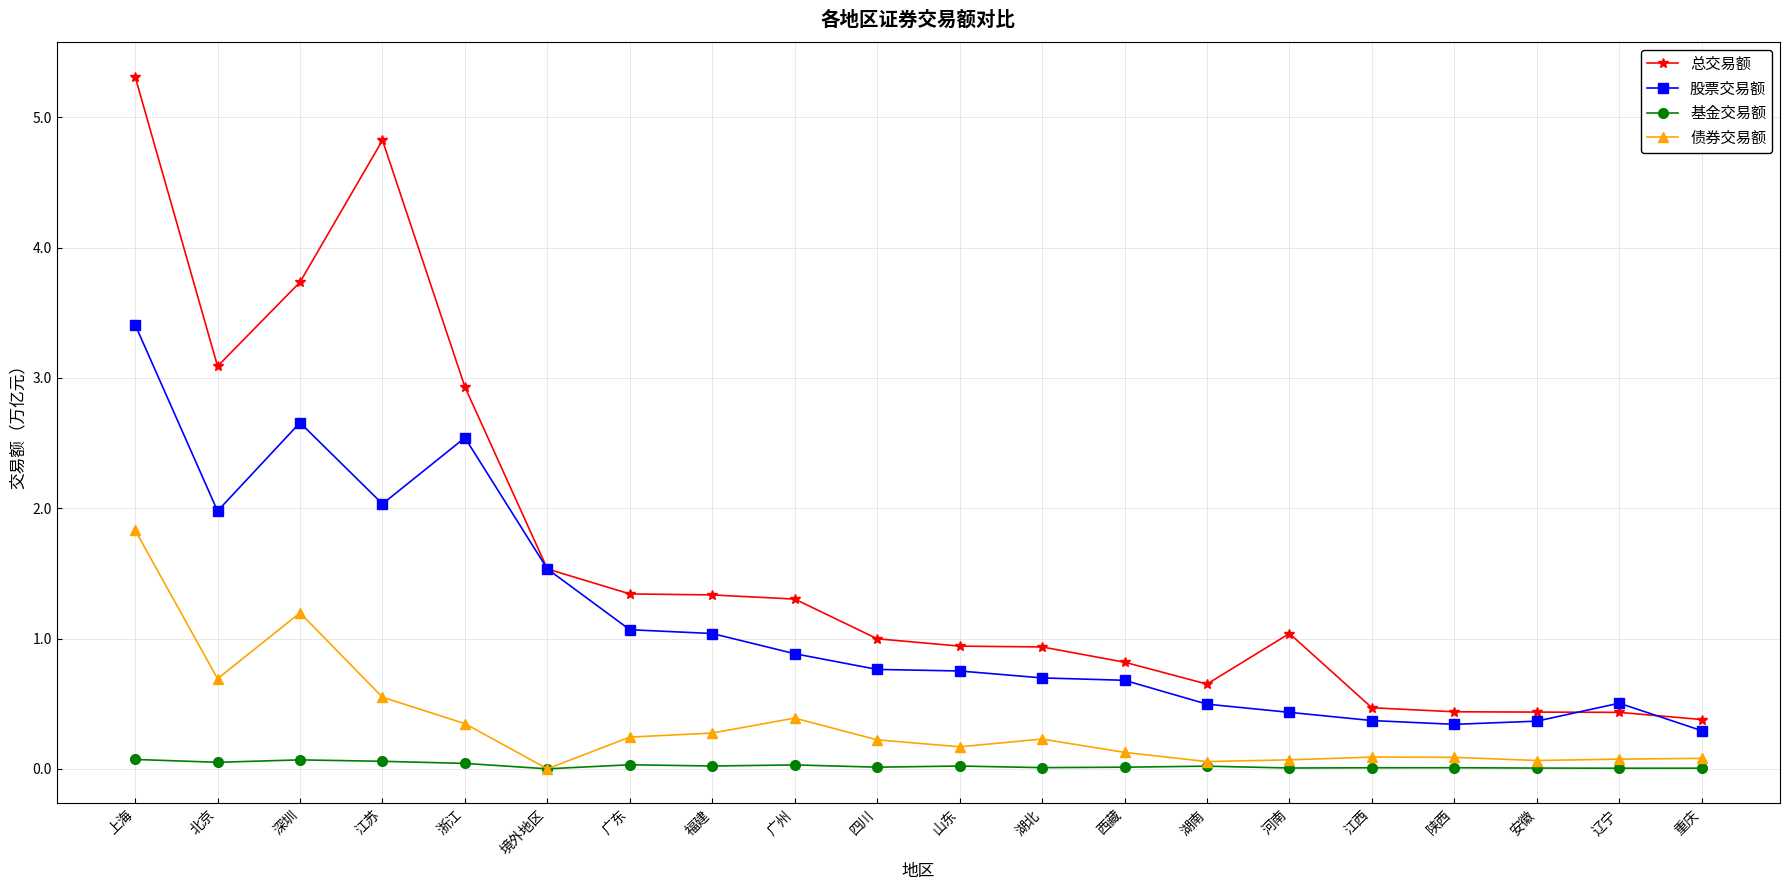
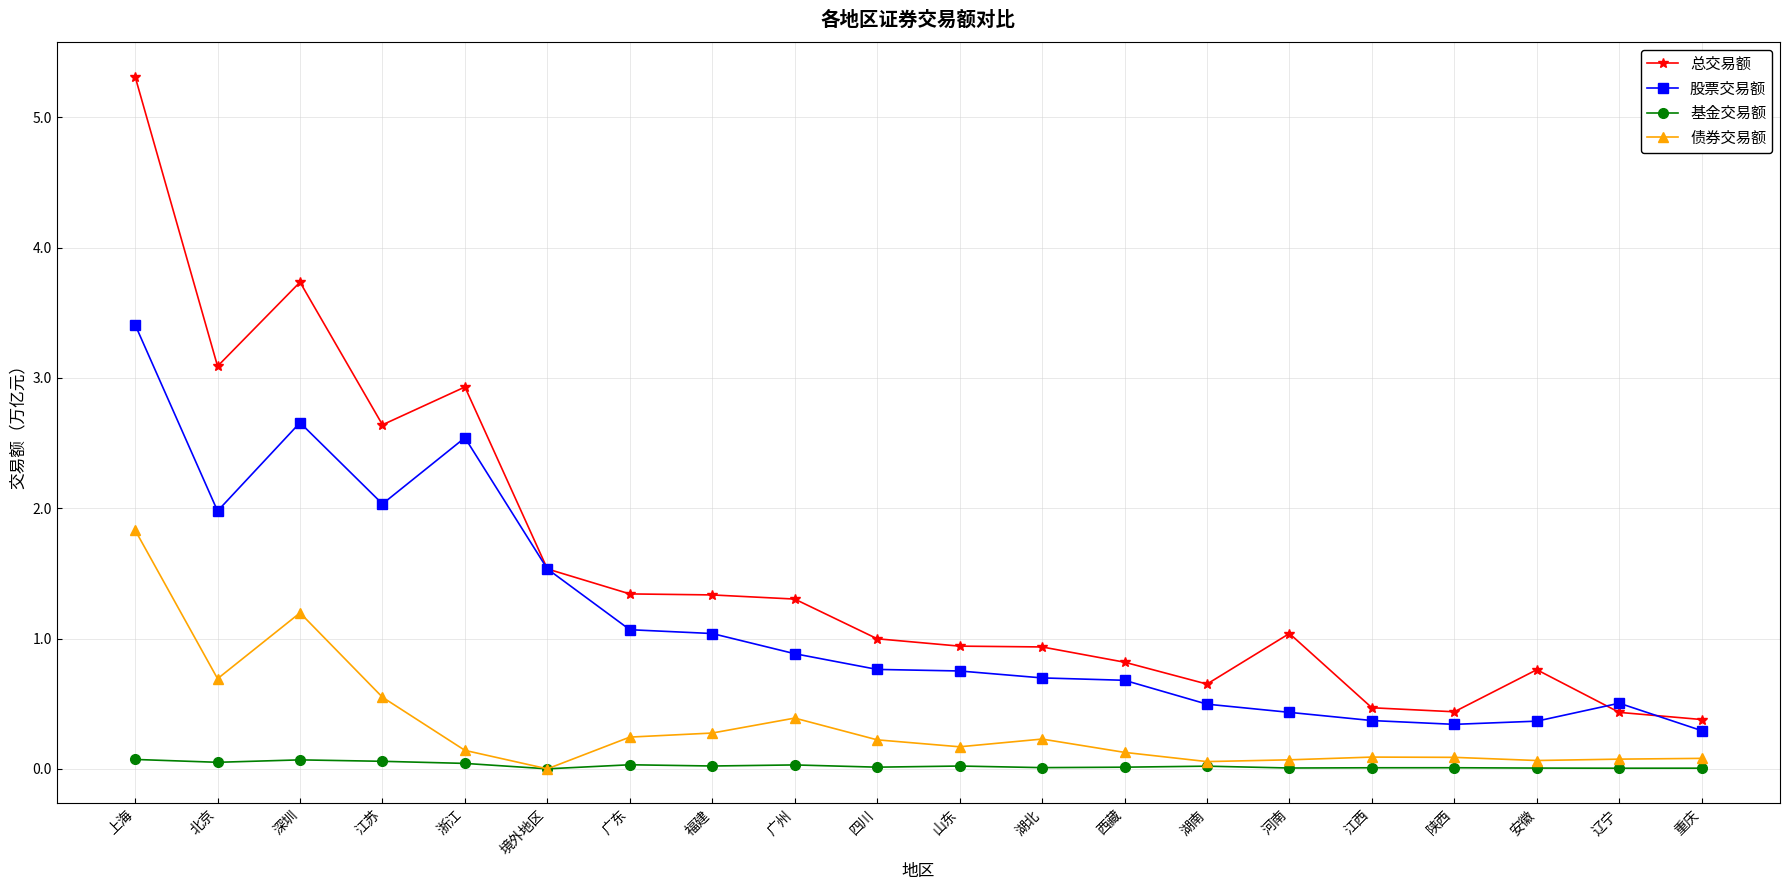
总交易额, 江苏: 4.82 -> 2.64
债券交易额, 浙江: 0.35 -> 0.14
总交易额, 安徽: 0.44 -> 0.76
